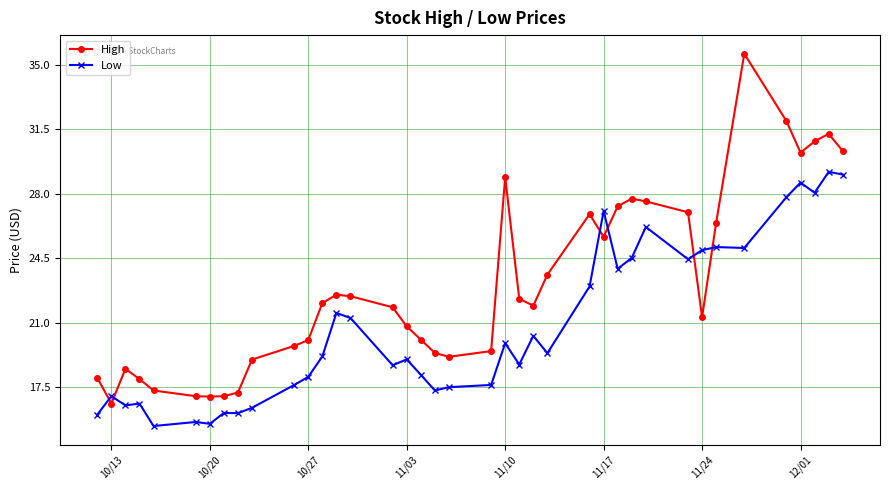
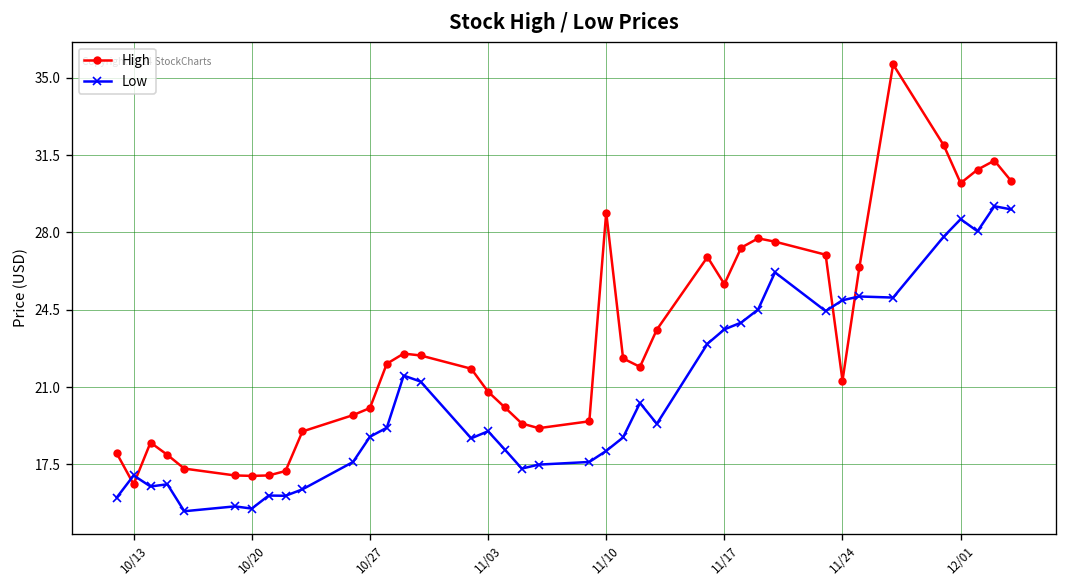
Low, 10/27: 18.1 -> 18.8
Low, 11/10: 19.9 -> 18.1
Low, 11/17: 27.1 -> 23.6
